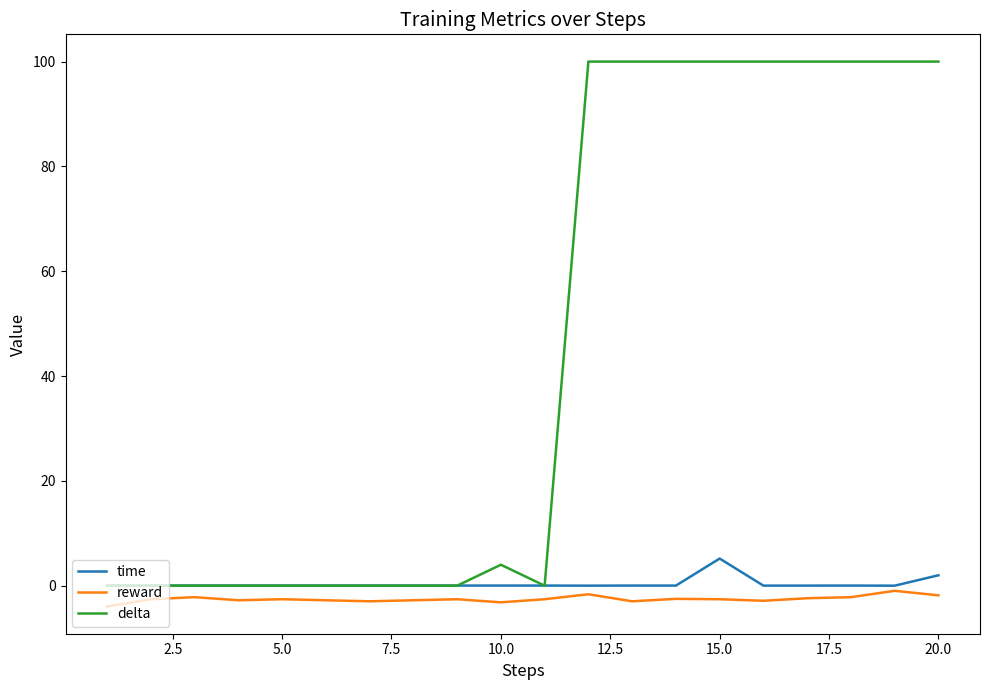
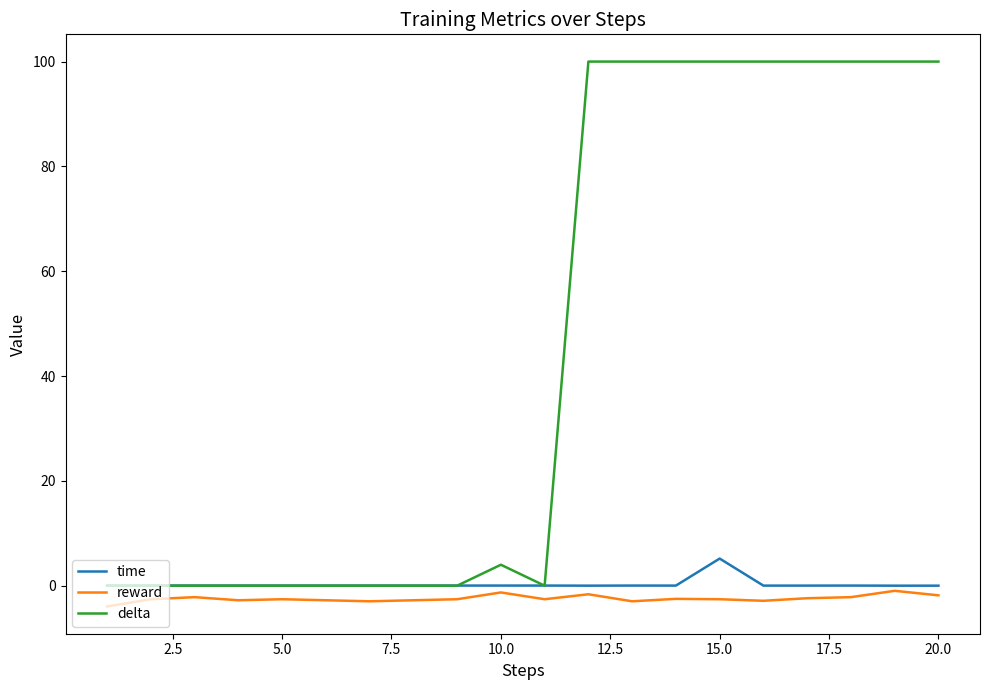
reward, 10.0: -3 -> -1
time, 20.0: 2 -> 0
